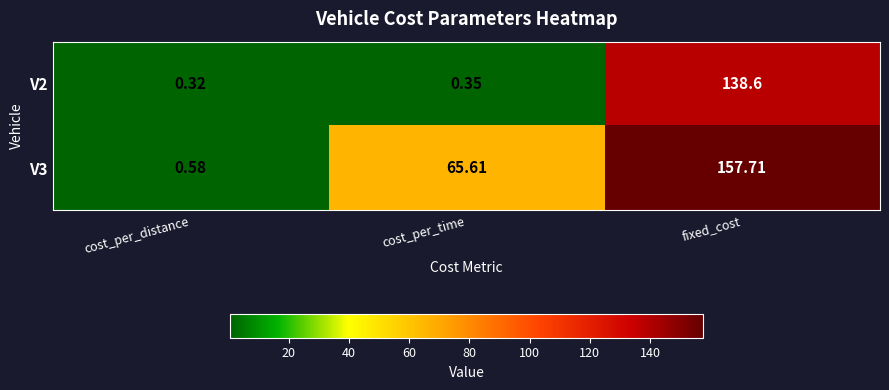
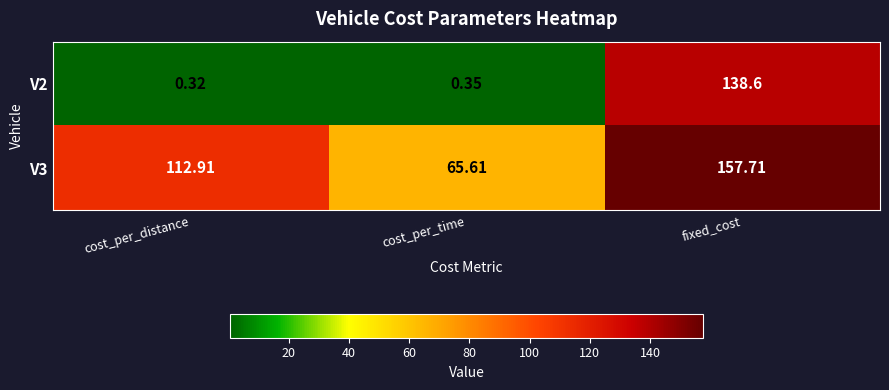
V3, cost_per_distance: 0.58 -> 112.91
